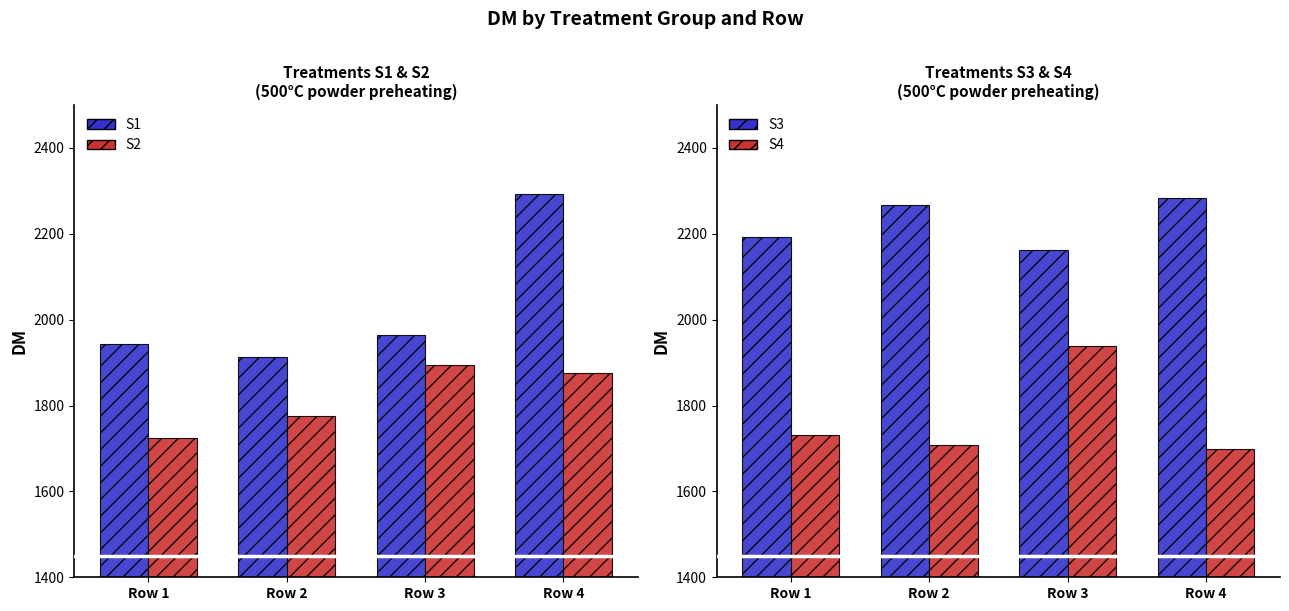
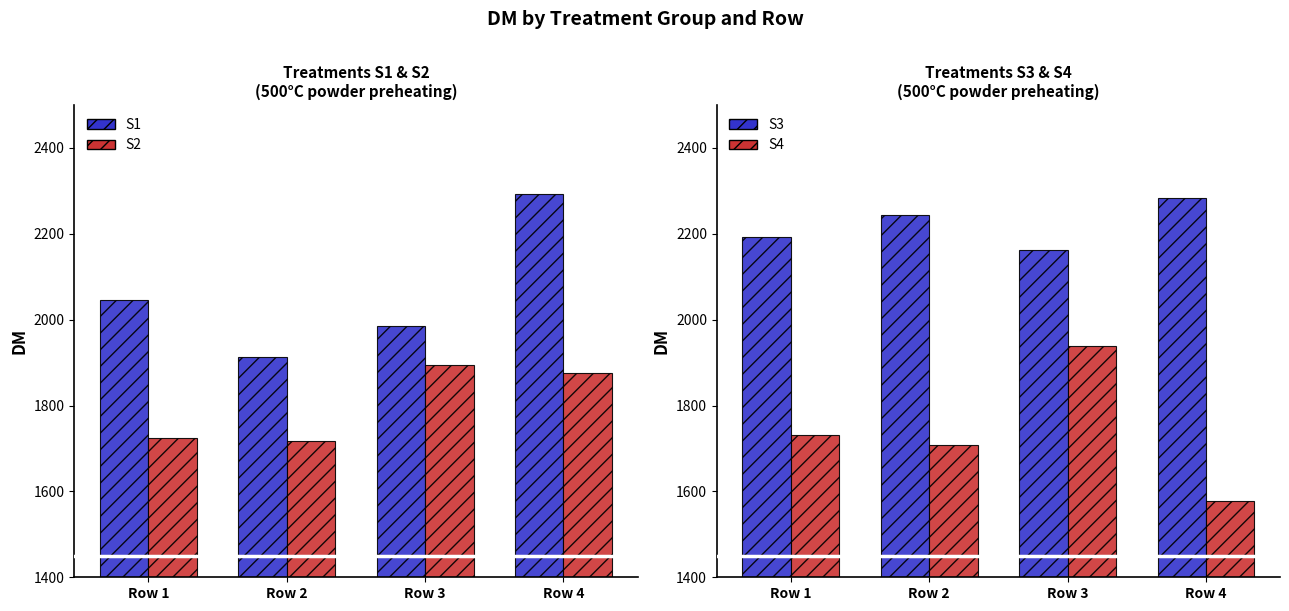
Treatments S1 & S2 (500°C powder preheating), S1, Row 1: 1940 -> 2050
Treatments S1 & S2 (500°C powder preheating), S2, Row 2: 1770 -> 1720
Treatments S1 & S2 (500°C powder preheating), S1, Row 3: 1960 -> 1980
Treatments S3 & S4 (500°C powder preheating), S3, Row 2: 2270 -> 2240
Treatments S3 & S4 (500°C powder preheating), S4, Row 4: 1700 -> 1580
